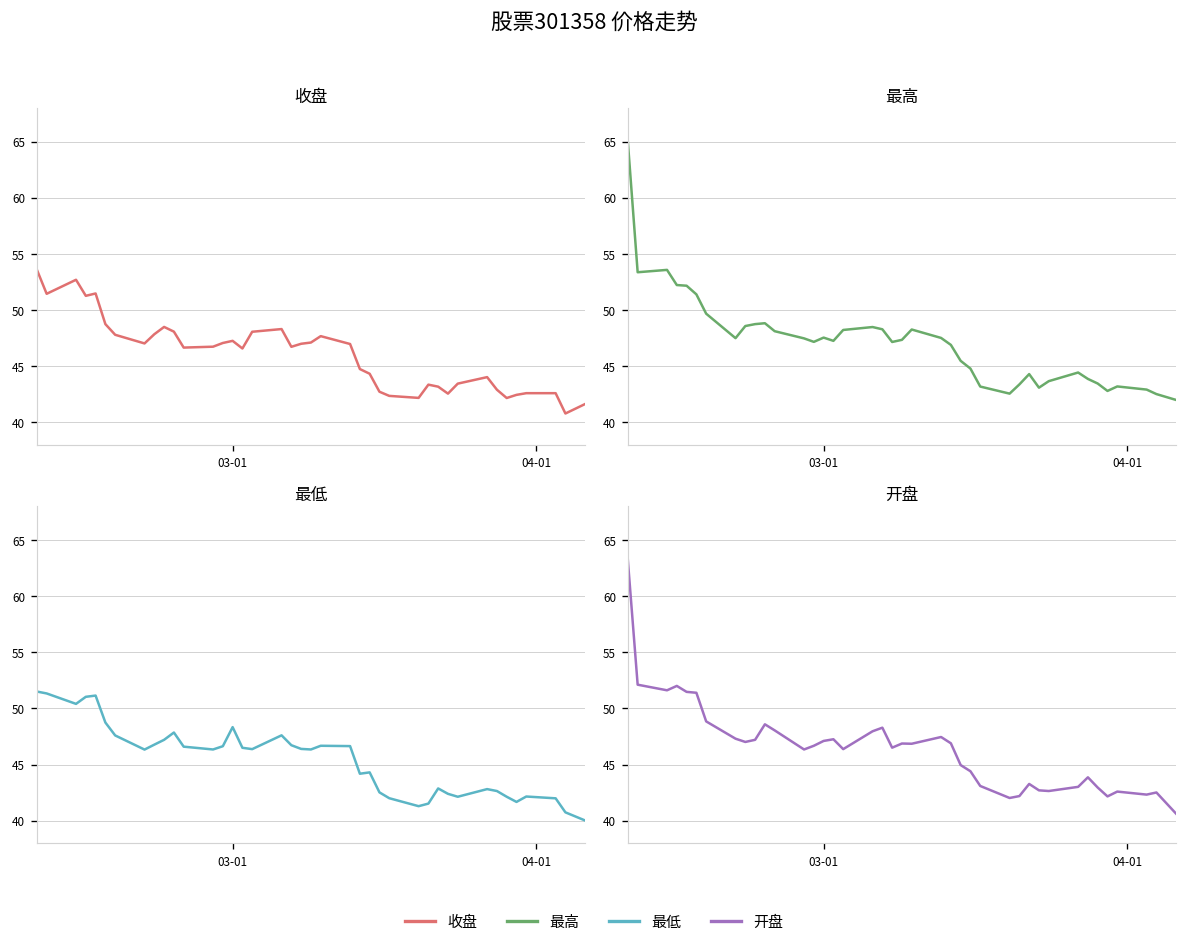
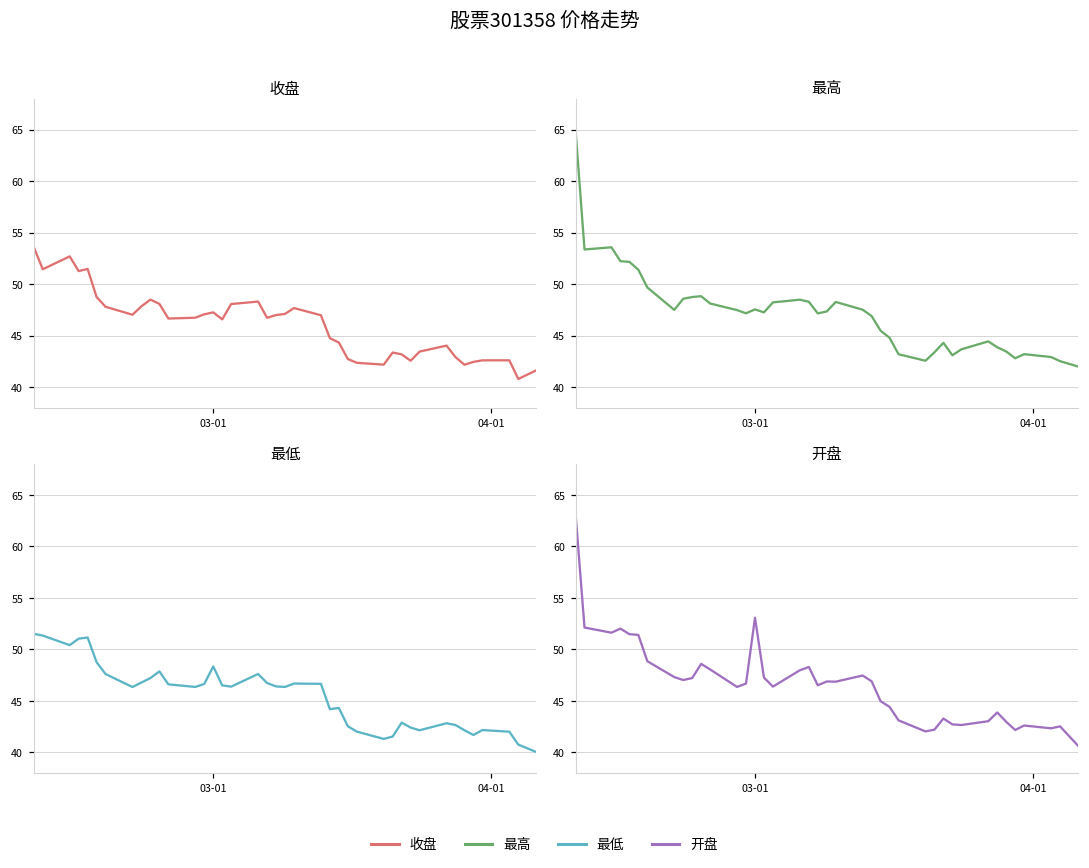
开盘, 03-01: 47 -> 53
